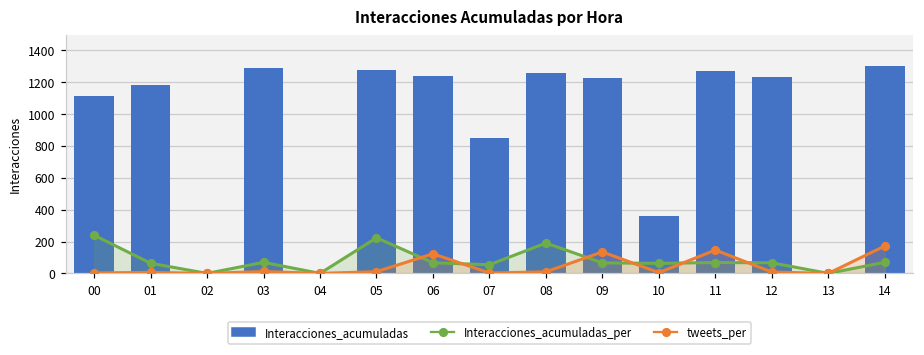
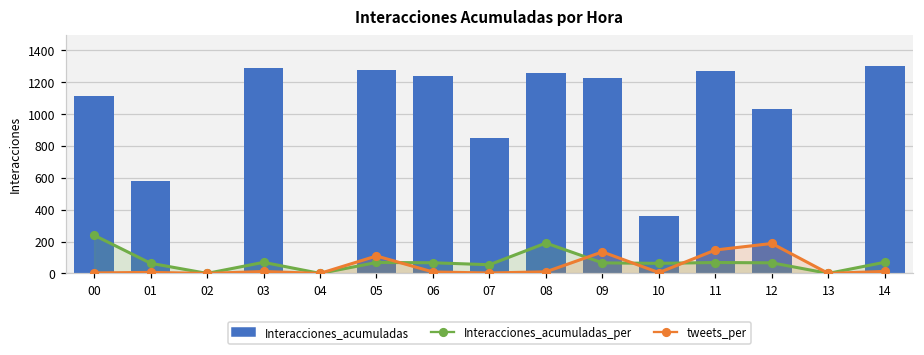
Interacciones_acumuladas, 01: 1180 -> 580
Interacciones_acumuladas_per, 05: 220 -> 70
tweets_per, 05: 10 -> 110
tweets_per, 06: 120 -> 10
Interacciones_acumuladas, 12: 1240 -> 1030
tweets_per, 12: 10 -> 190
tweets_per, 14: 170 -> 10
